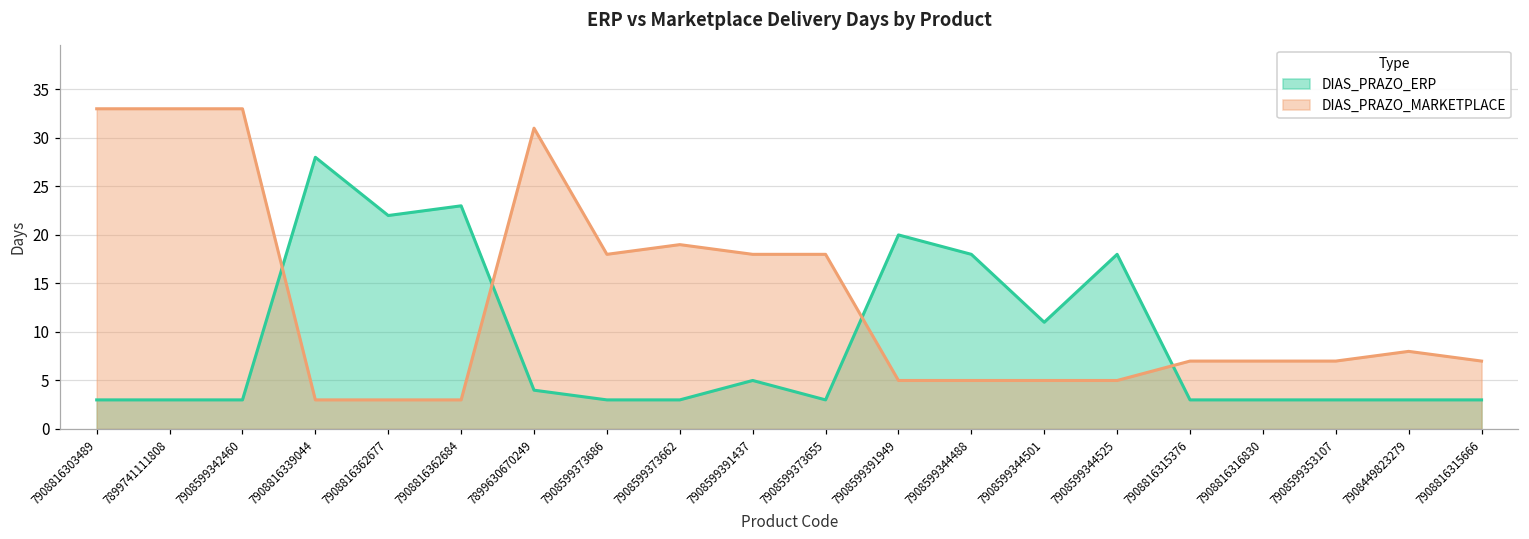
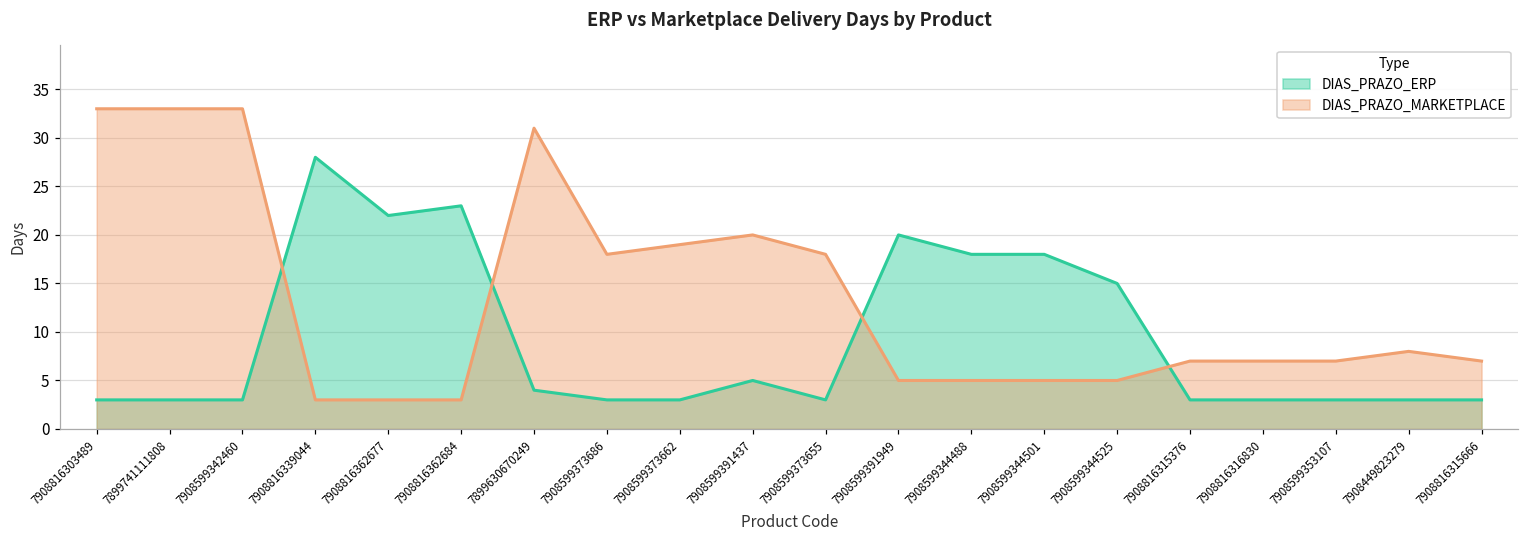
DIAS_PRAZO_MARKETPLACE, 7908599391437: 18 -> 20
DIAS_PRAZO_ERP, 7908599344501: 11 -> 18
DIAS_PRAZO_ERP, 7908599344525: 18 -> 15
